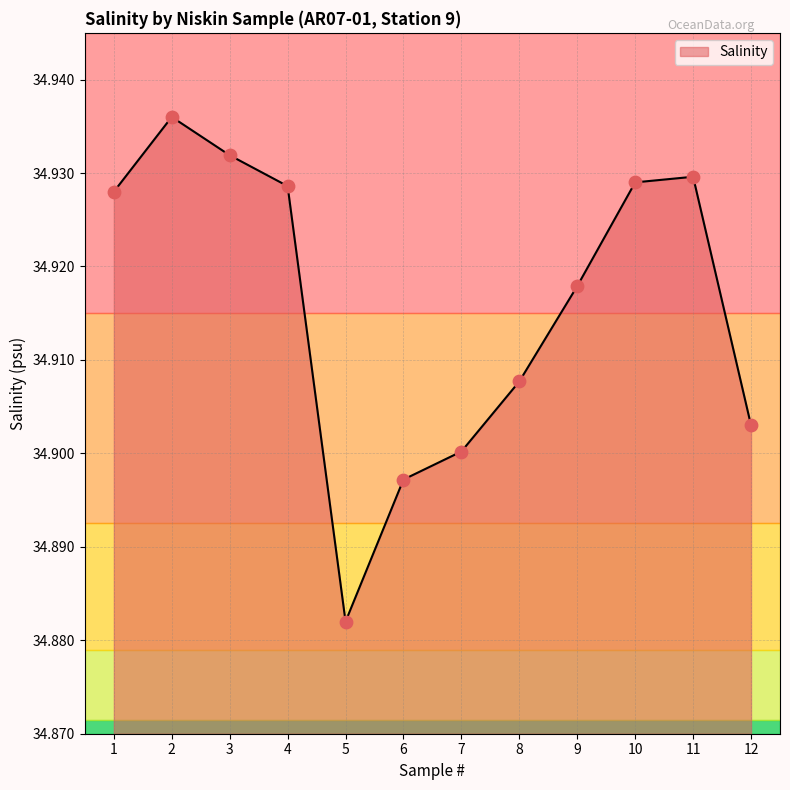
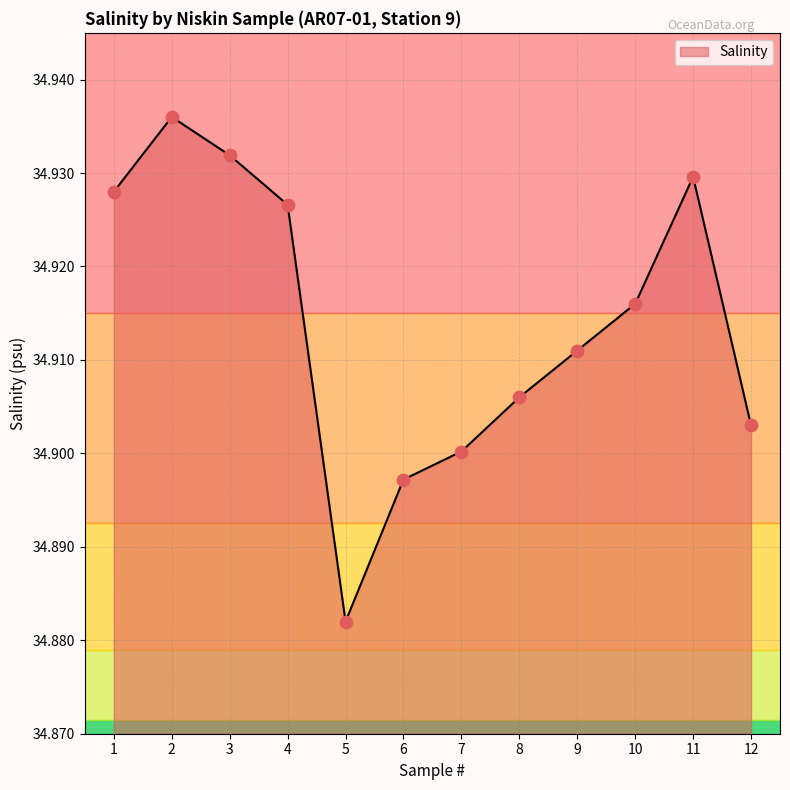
4: 34.929 -> 34.927
8: 34.908 -> 34.906
9: 34.918 -> 34.911
10: 34.929 -> 34.916
